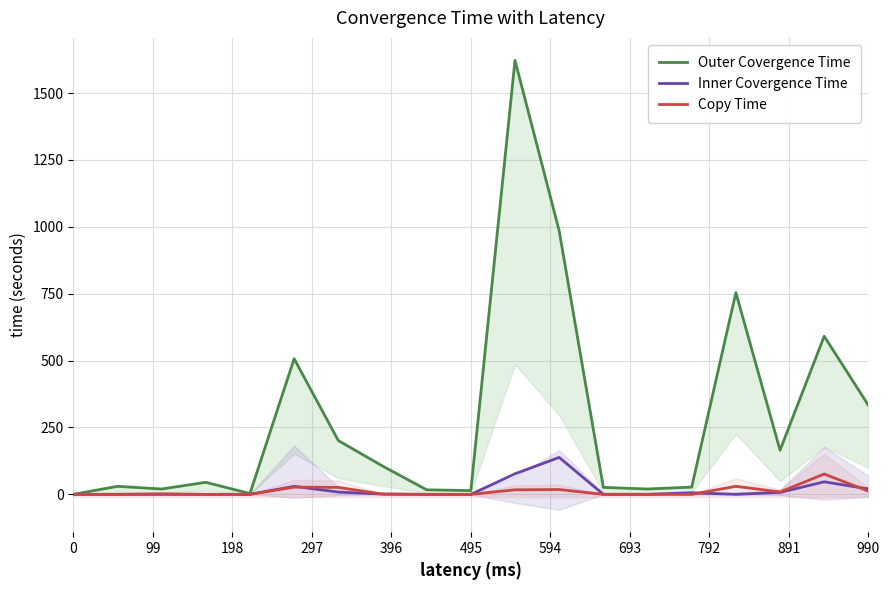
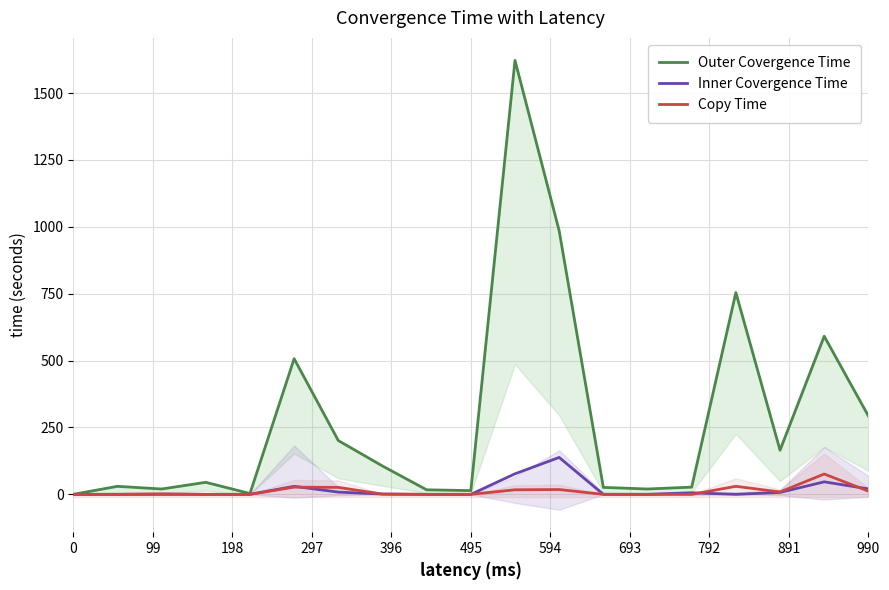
Outer Covergence Time, 990: 330 -> 290
